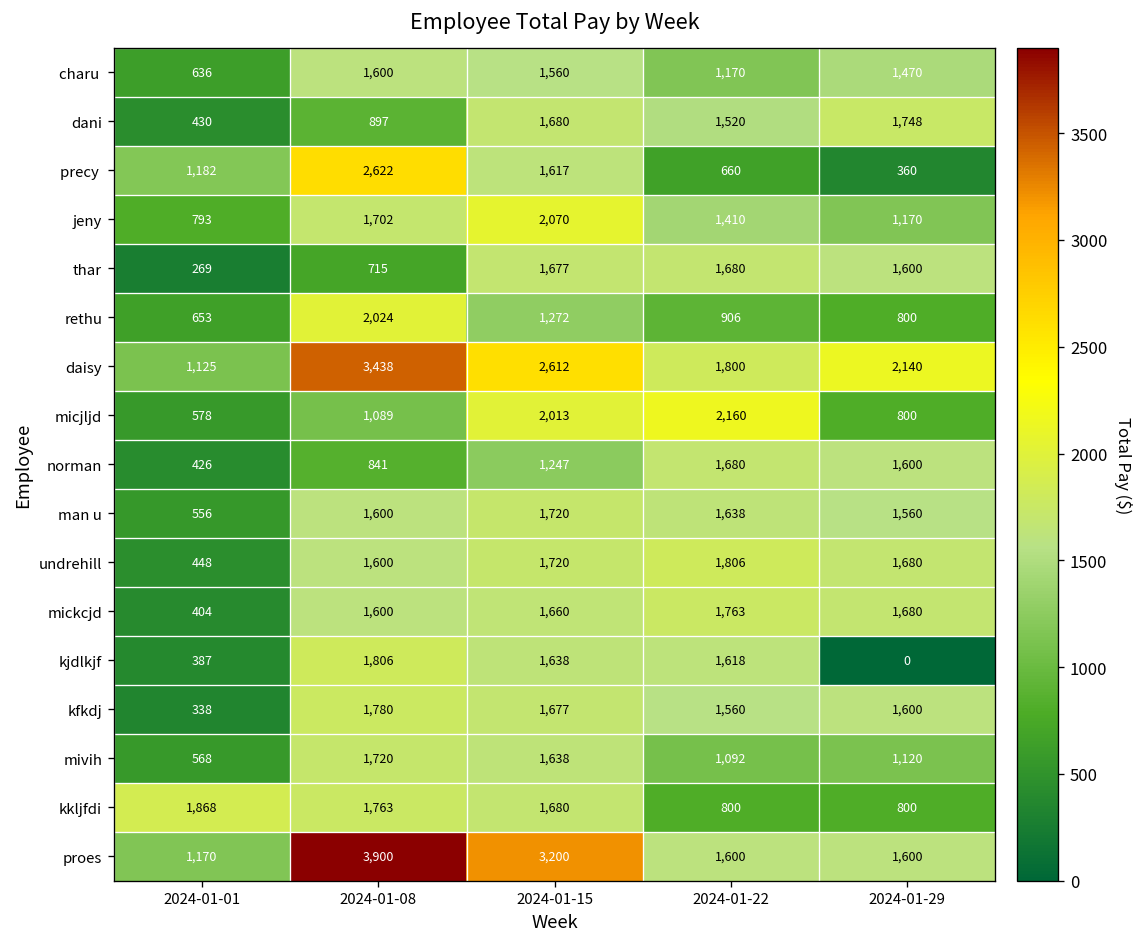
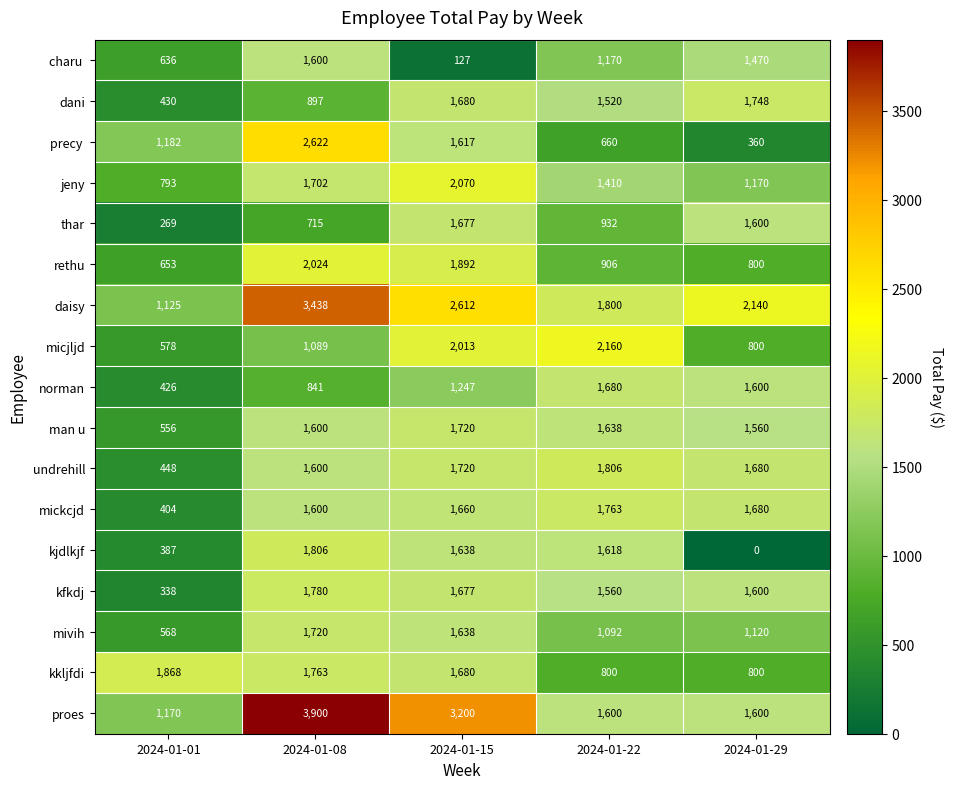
charu, 2024-01-15: 1,560 -> 127
thar, 2024-01-22: 1,680 -> 932
rethu, 2024-01-15: 1,272 -> 1,892
